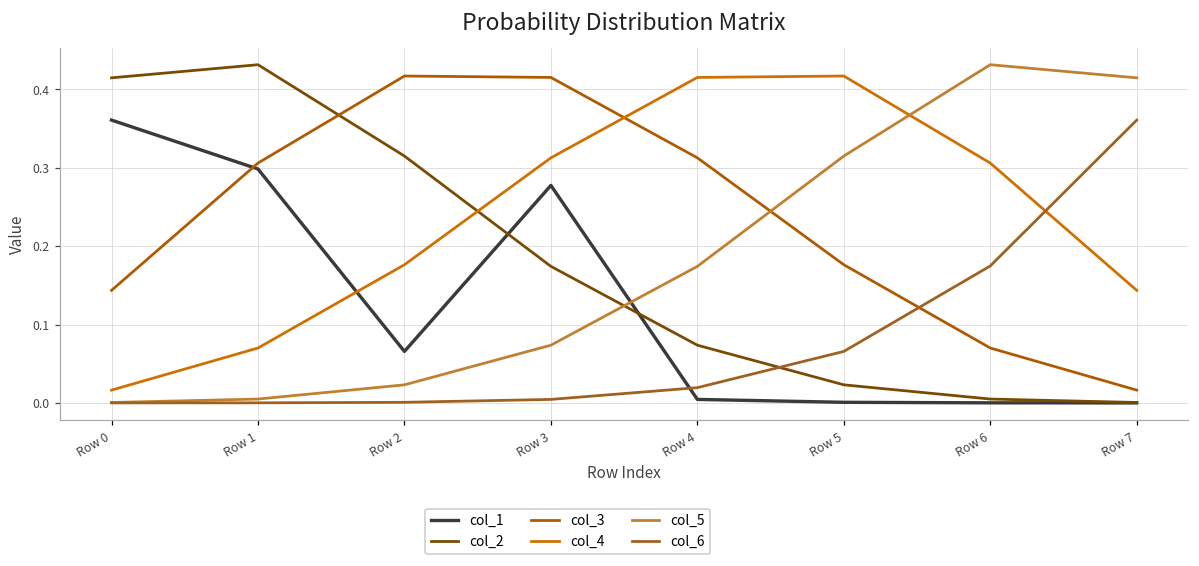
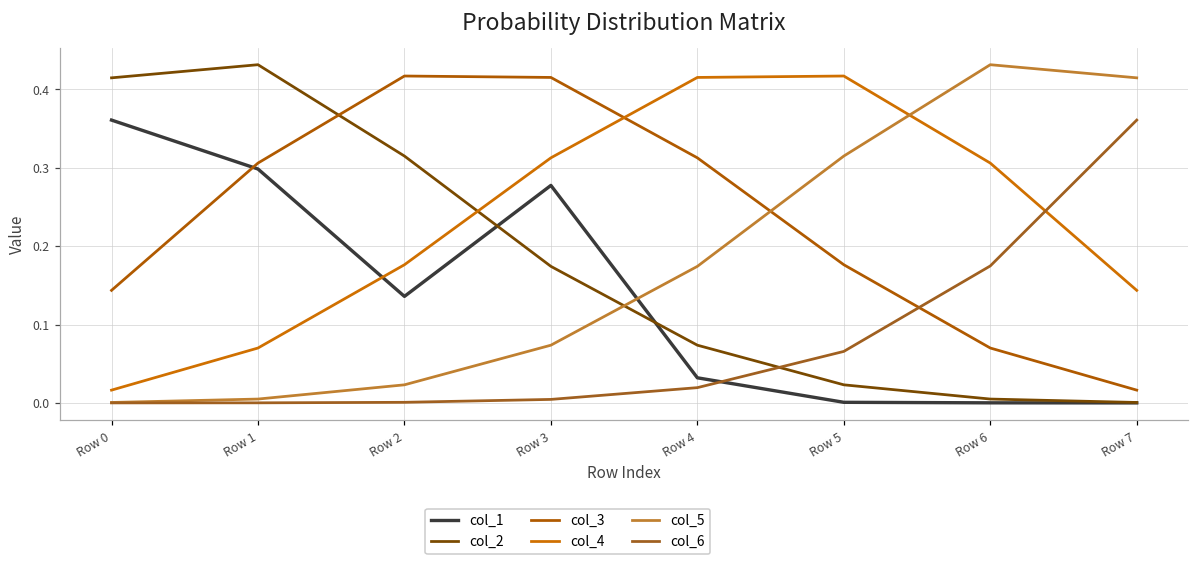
col_1, Row 2: 0.07 -> 0.14
col_1, Row 4: 0.00 -> 0.03
